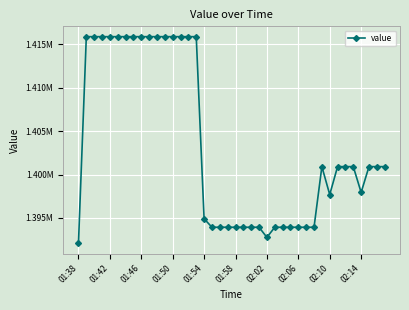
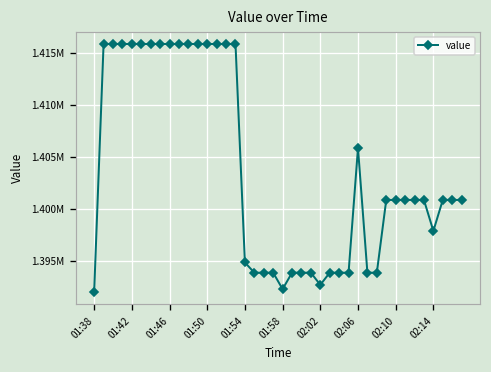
01:58: 1394000 -> 1392000
02:06: 1394000 -> 1406000
02:10: 1398000 -> 1401000
